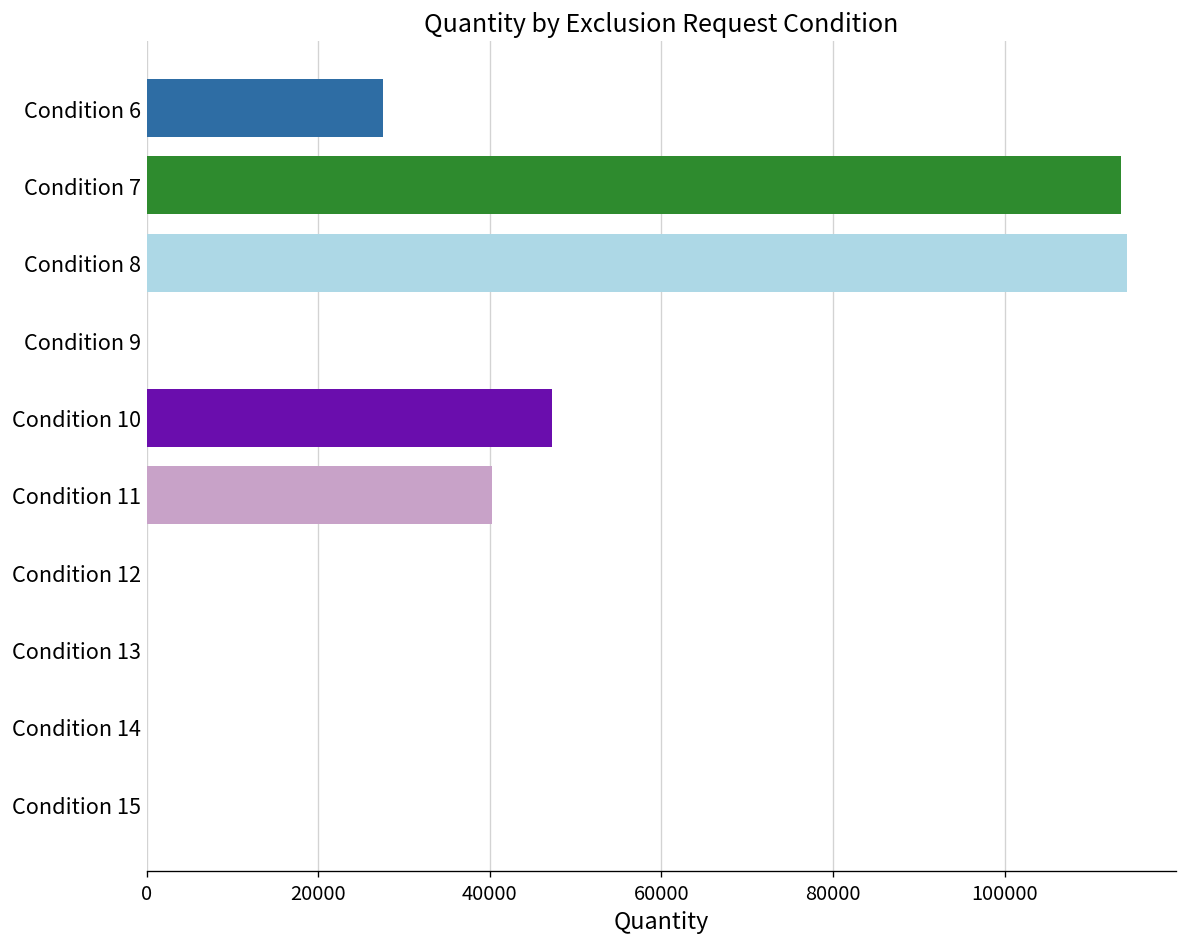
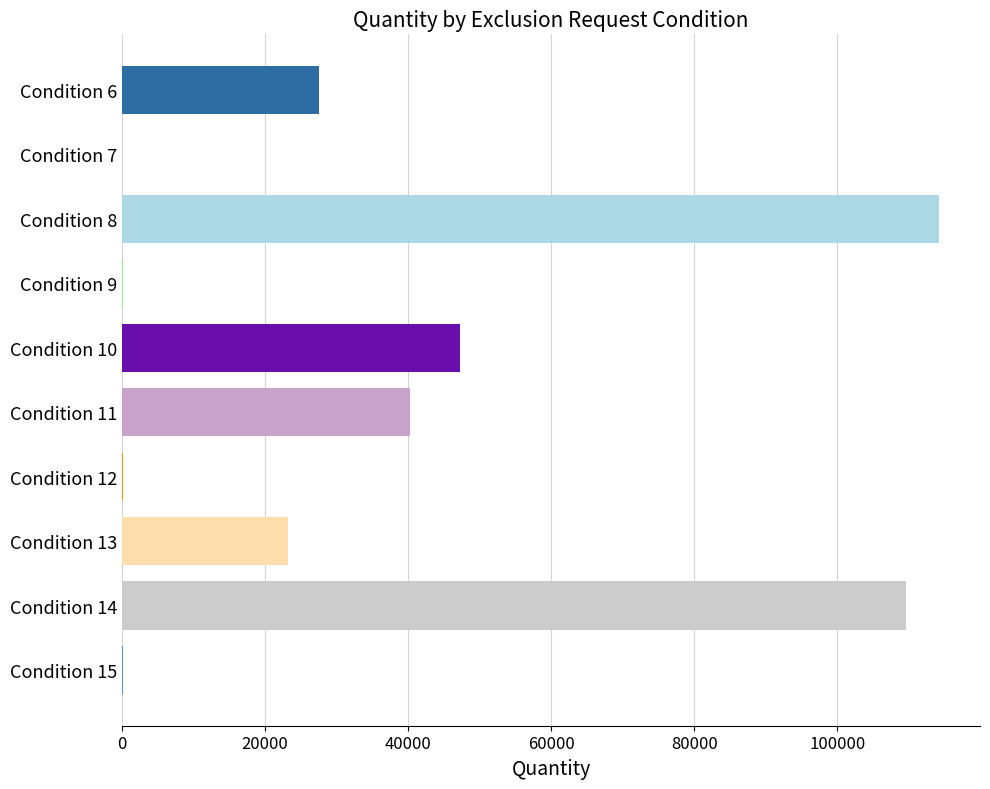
Condition 7: 114000 -> 0
Condition 13: 0 -> 23000
Condition 14: 0 -> 110000
